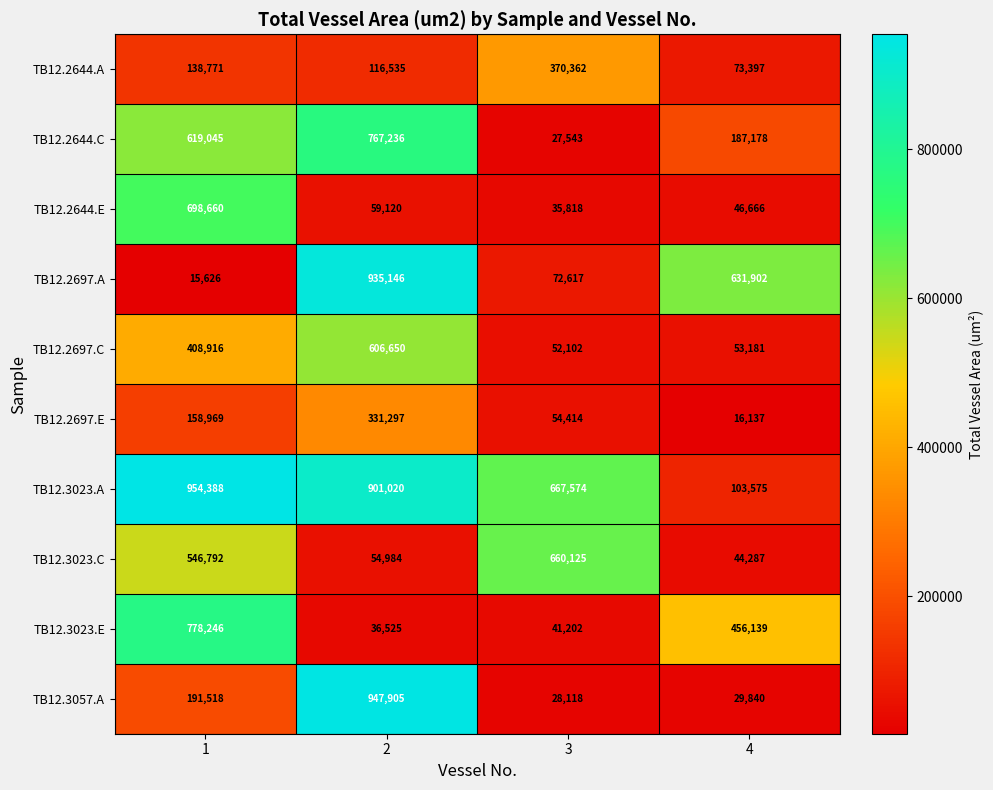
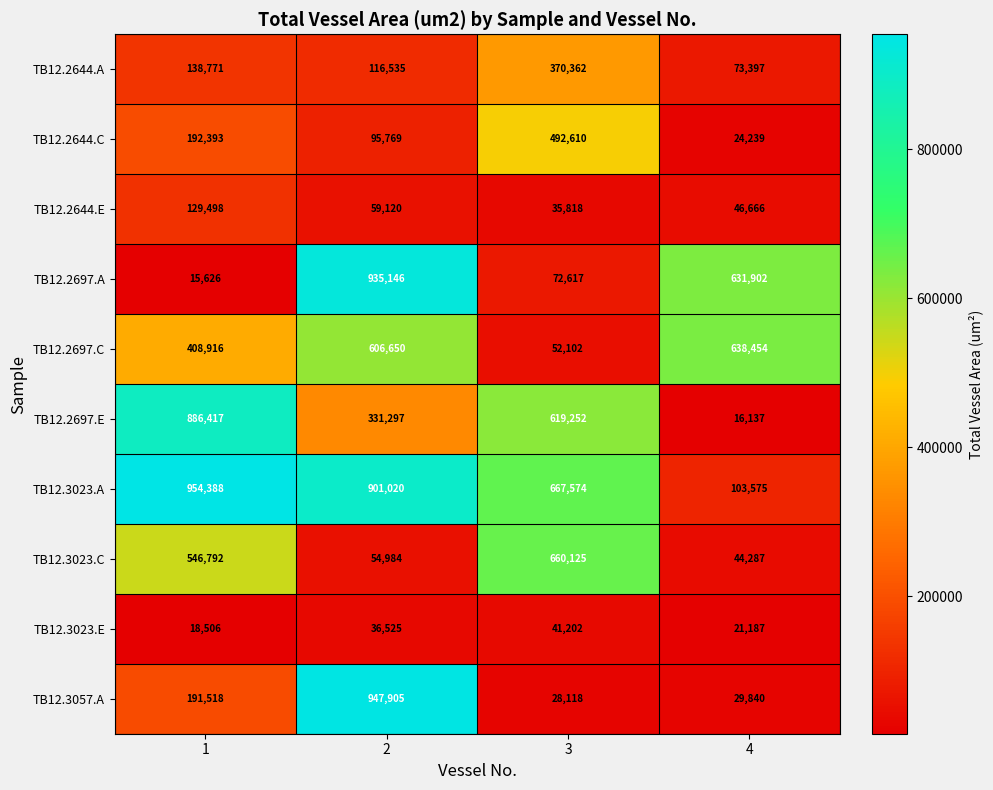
TB12.2644.C, 1: 619,045 -> 192,393
TB12.2644.C, 2: 767,236 -> 95,769
TB12.2644.C, 3: 27,543 -> 492,610
TB12.2644.C, 4: 187,178 -> 24,239
TB12.2644.E, 1: 698,660 -> 129,498
TB12.2697.C, 4: 53,181 -> 638,454
TB12.2697.E, 1: 158,969 -> 886,417
TB12.2697.E, 3: 54,414 -> 619,252
TB12.3023.E, 1: 778,246 -> 18,506
TB12.3023.E, 4: 456,139 -> 21,187
